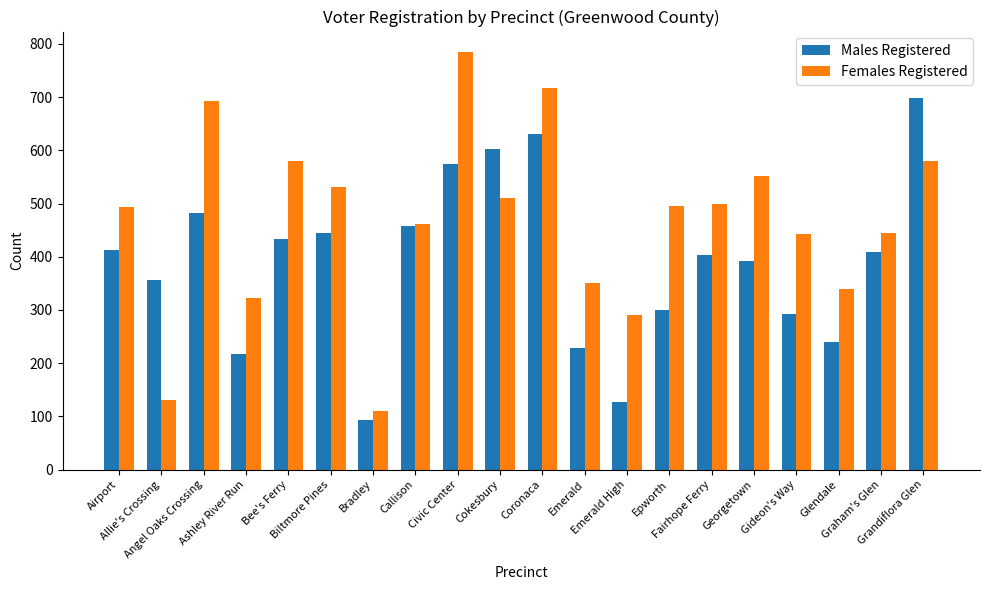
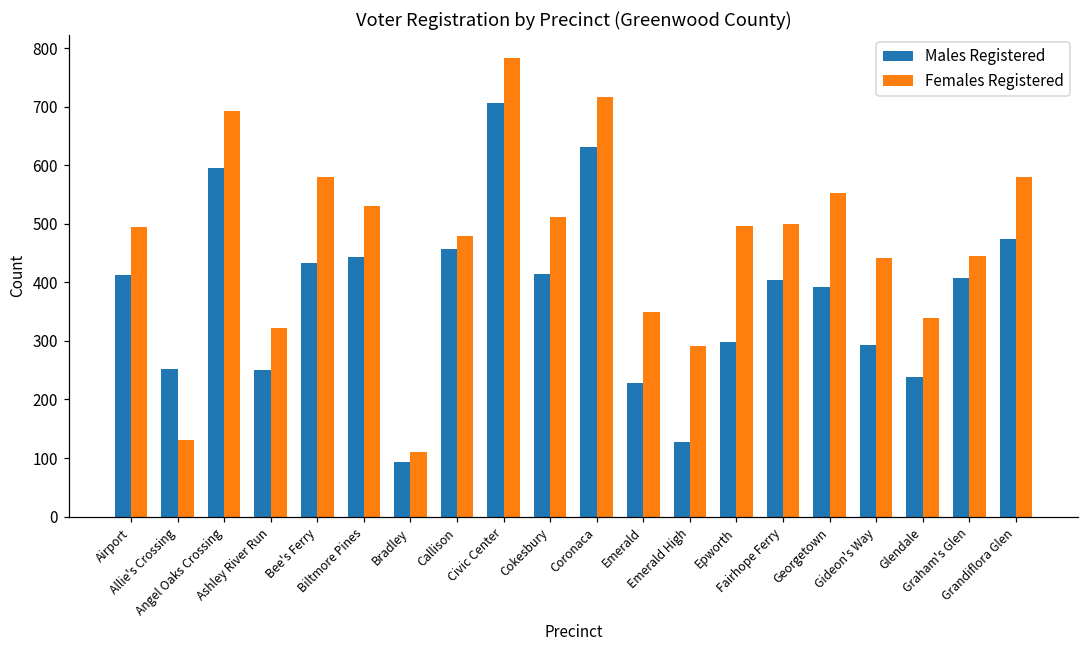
Males Registered, Allie's Crossing: 360 -> 250
Males Registered, Angel Oaks Crossing: 480 -> 600
Males Registered, Ashley River Run: 220 -> 250
Females Registered, Callison: 460 -> 480
Males Registered, Civic Center: 580 -> 710
Males Registered, Cokesbury: 600 -> 420
Males Registered, Grandiflora Glen: 700 -> 470
